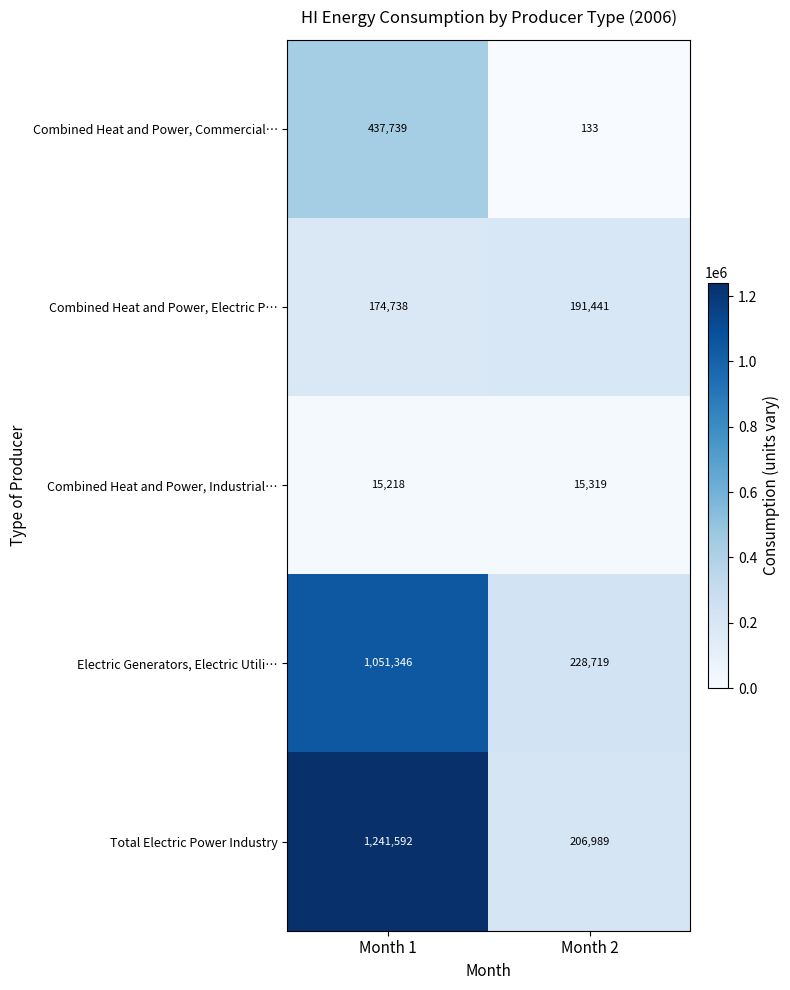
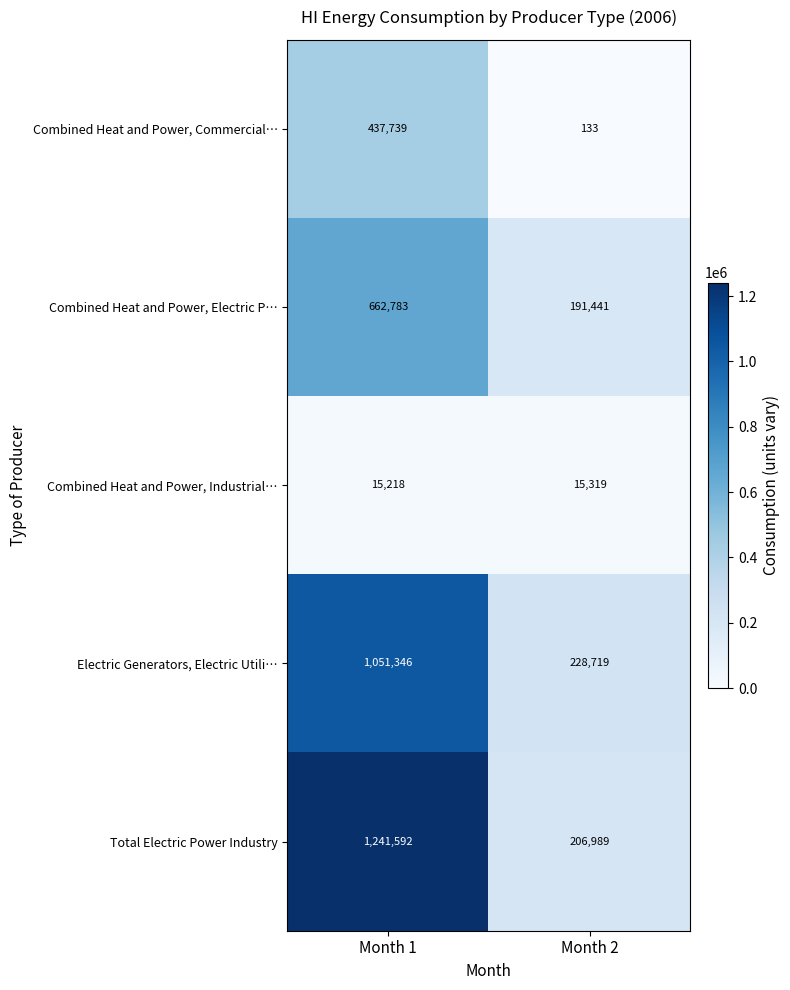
Combined Heat and Power, Electric P…, Month 1: 174,738 -> 662,783
